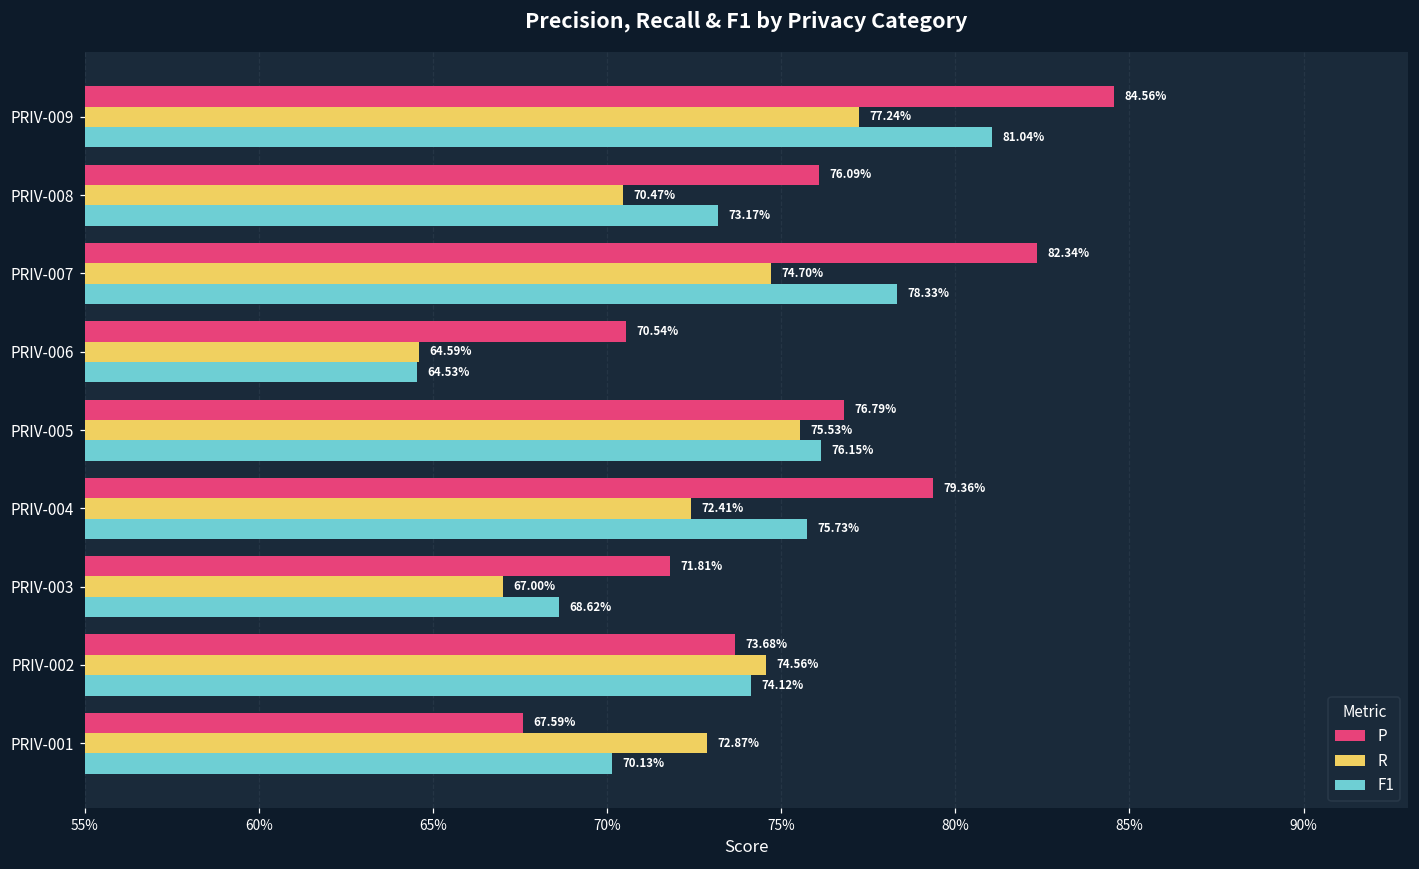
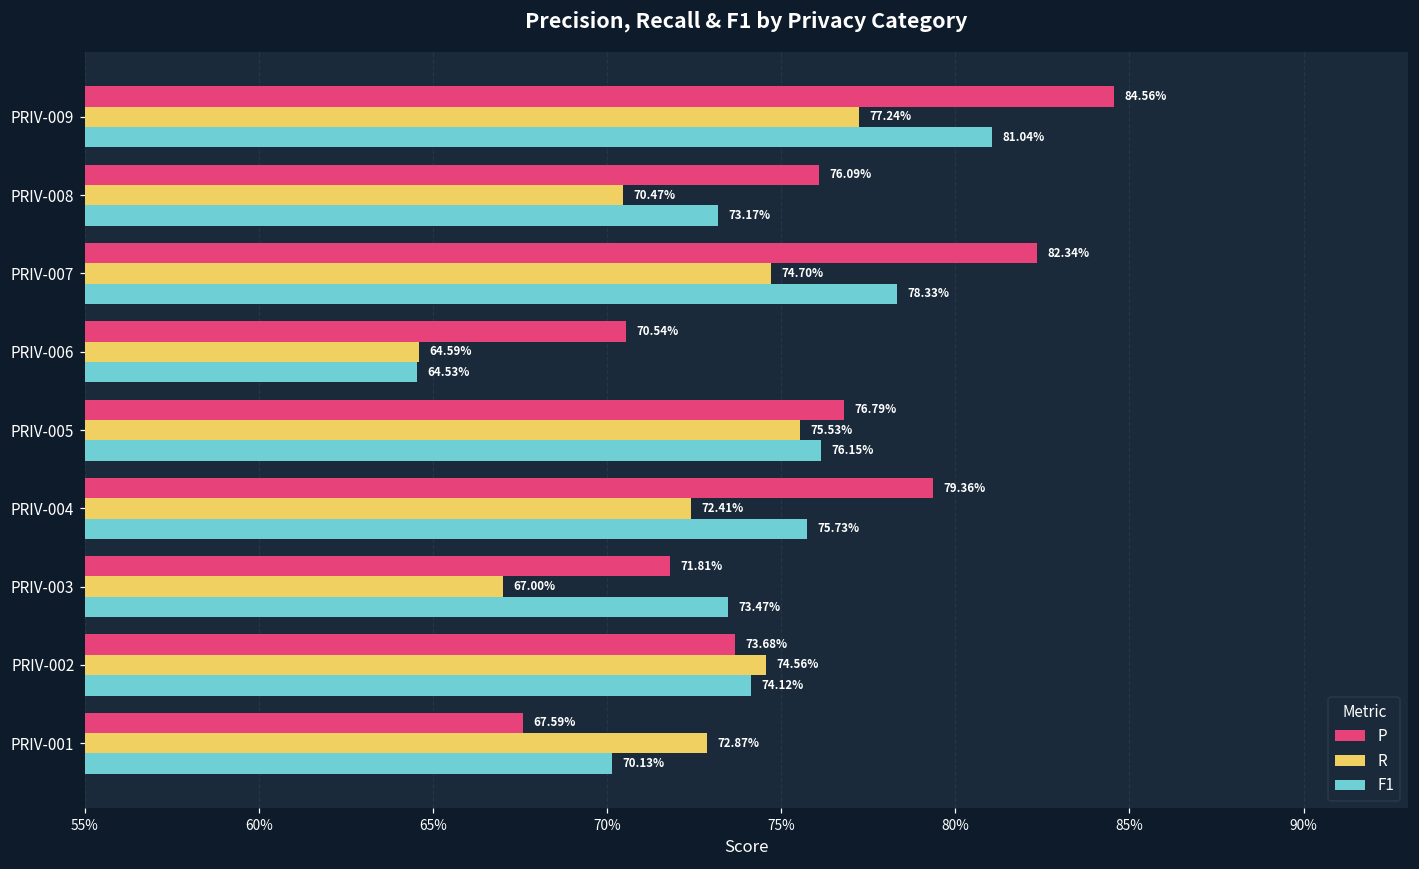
F1, PRIV-003: 68.62% -> 73.47%
